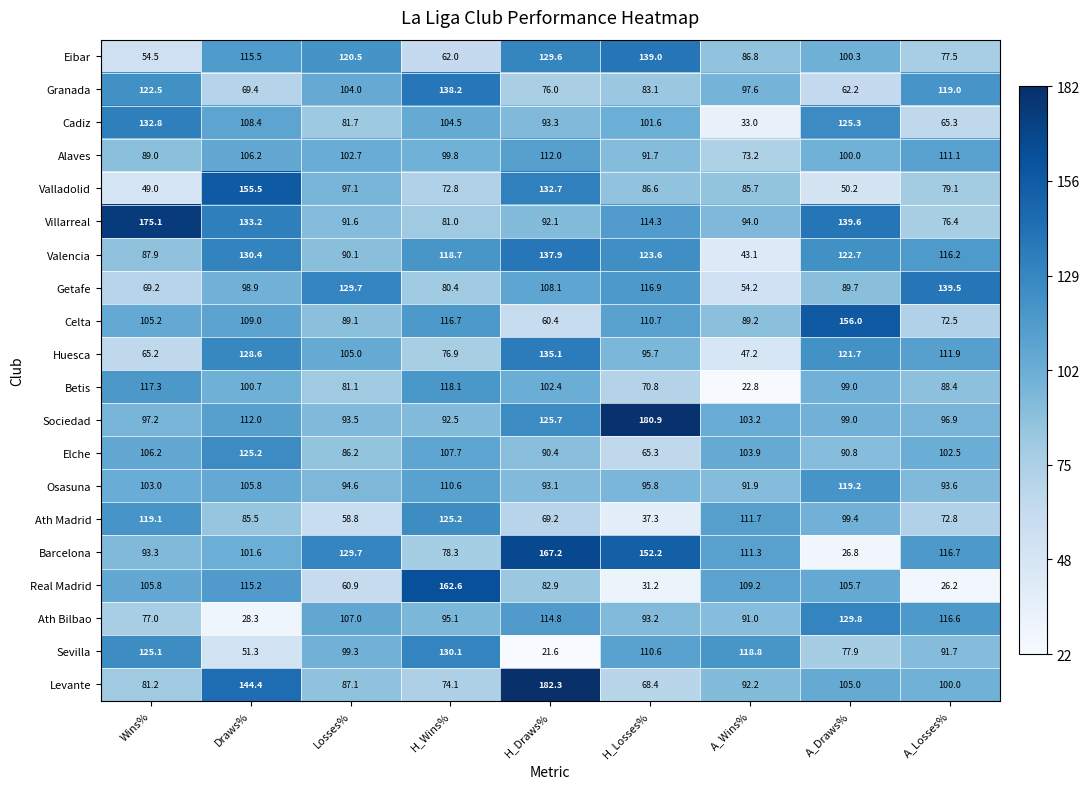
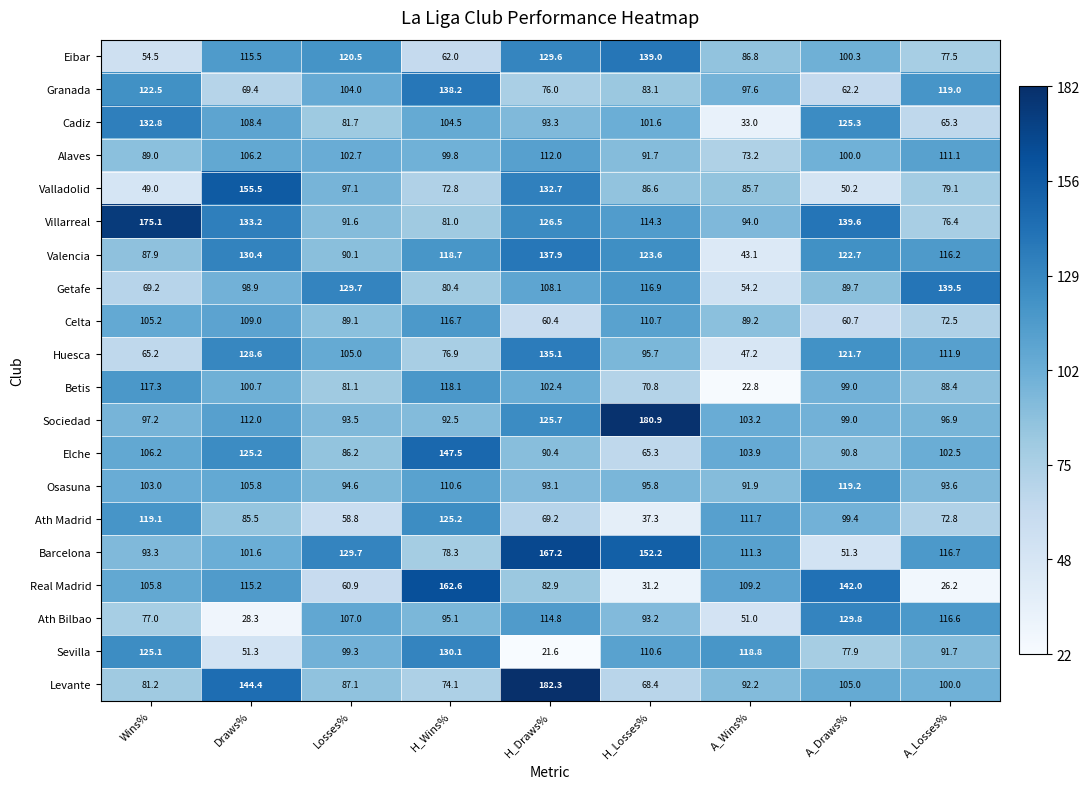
Villarreal, H_Draws%: 92.1 -> 126.5
Celta, A_Draws%: 156.0 -> 60.7
Elche, H_Wins%: 107.7 -> 147.5
Barcelona, A_Draws%: 26.8 -> 51.3
Real Madrid, A_Draws%: 105.7 -> 142.0
Ath Bilbao, A_Wins%: 91.0 -> 51.0
